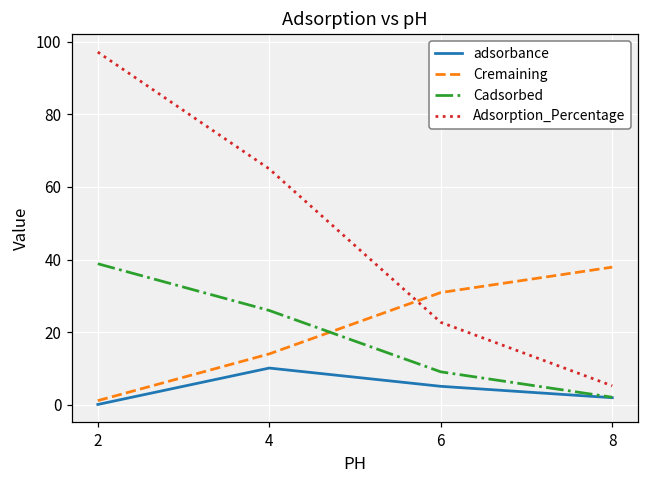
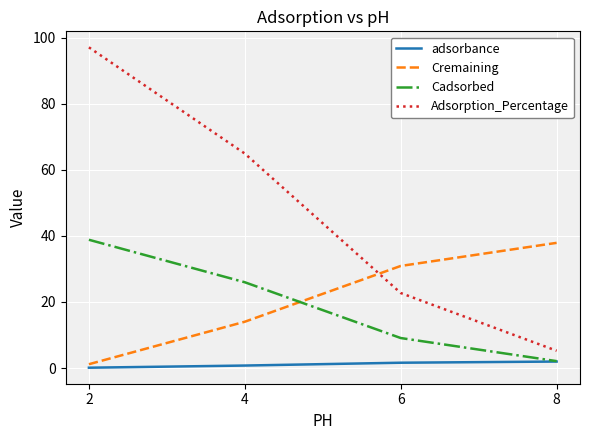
adsorbance, 4: 10 -> 1
adsorbance, 6: 5 -> 2
